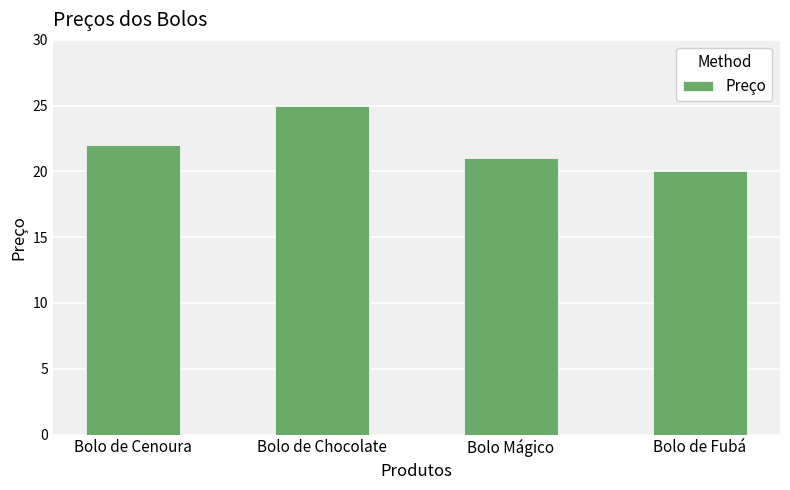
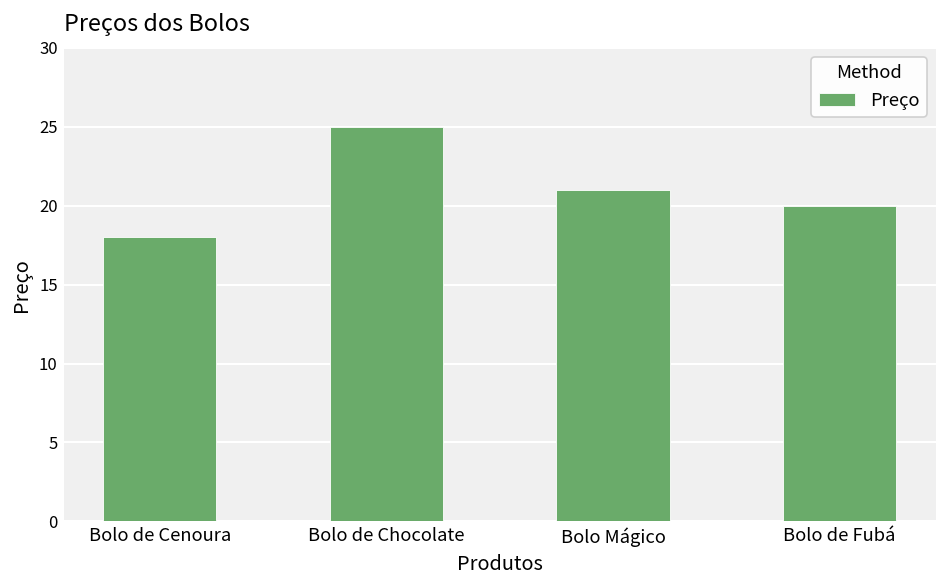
Bolo de Cenoura: 22 -> 18
